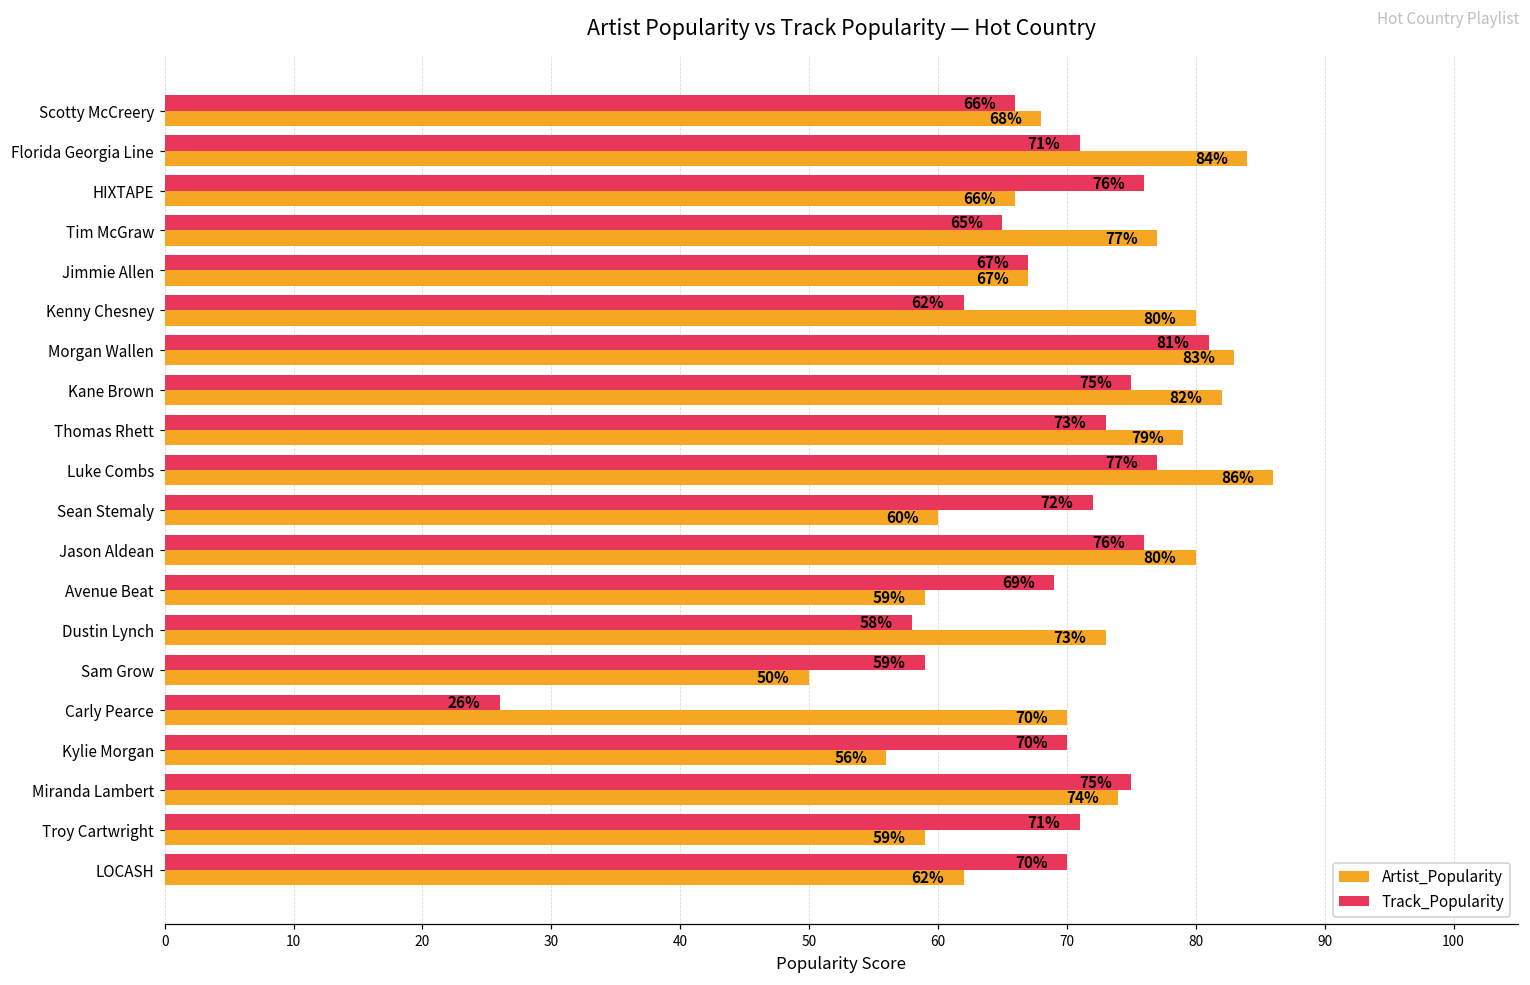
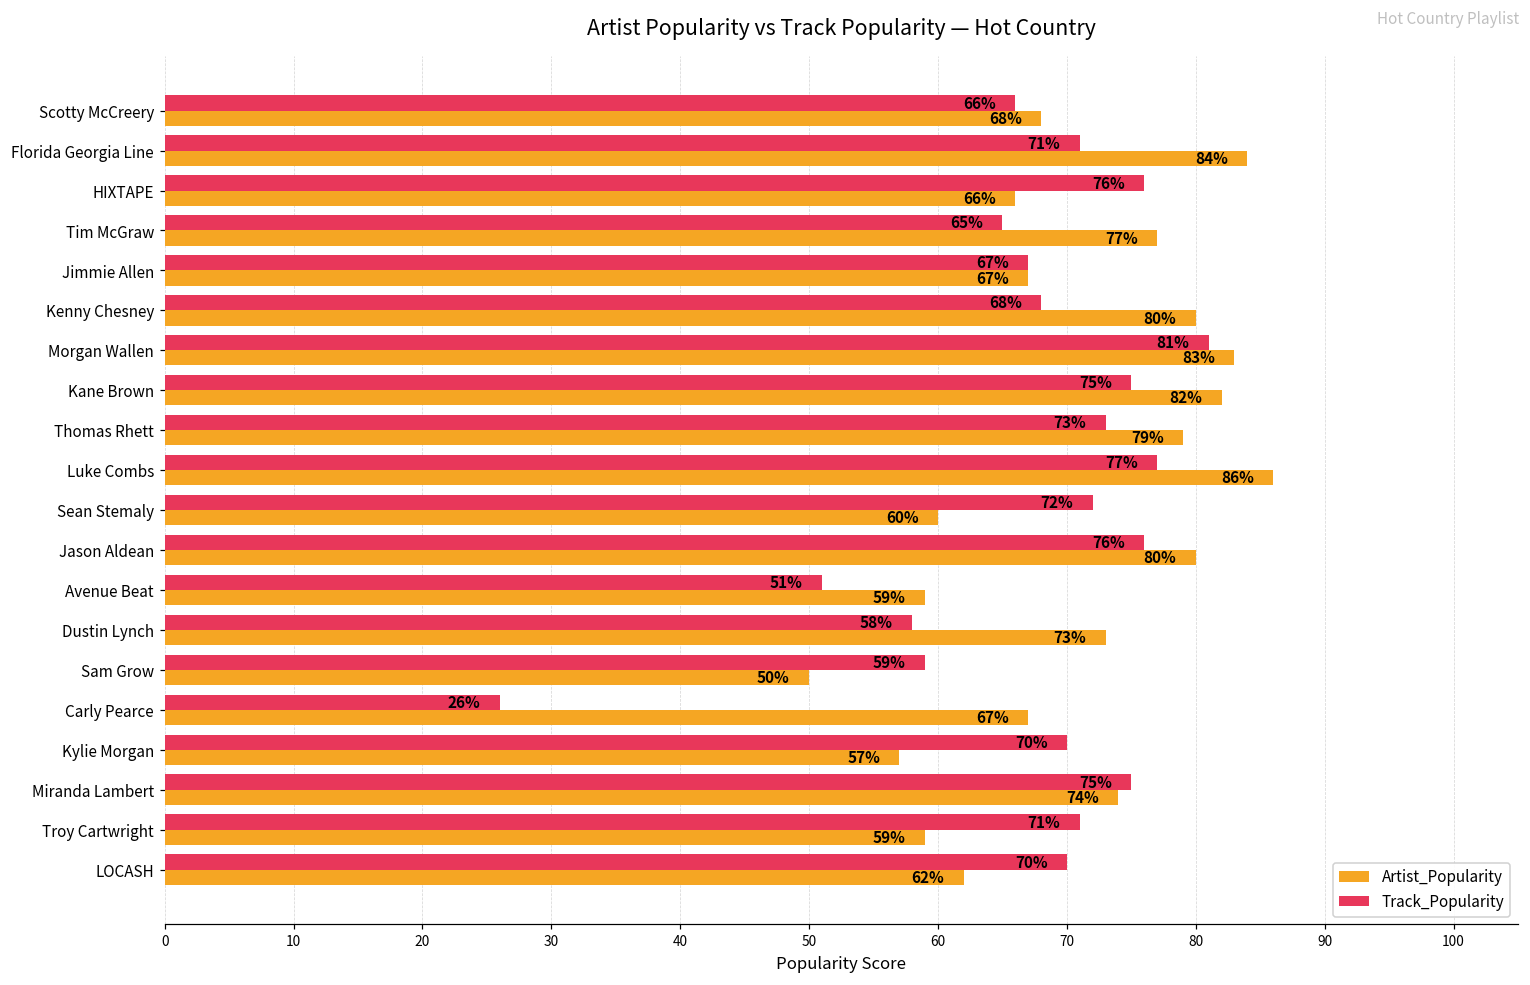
Track_Popularity, Kenny Chesney: 62% -> 68%
Track_Popularity, Avenue Beat: 69% -> 51%
Artist_Popularity, Carly Pearce: 70% -> 67%
Artist_Popularity, Kylie Morgan: 56% -> 57%
